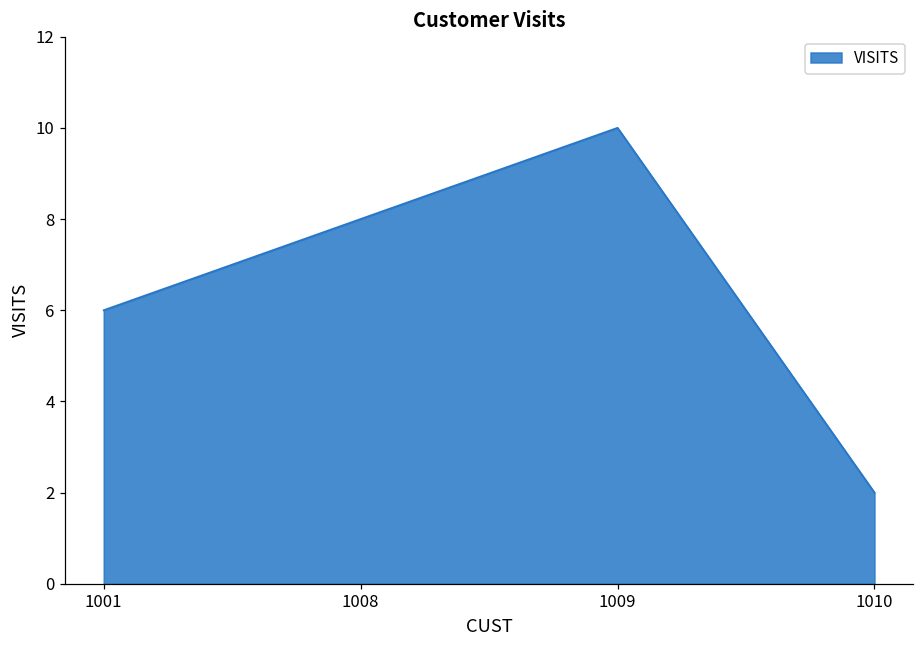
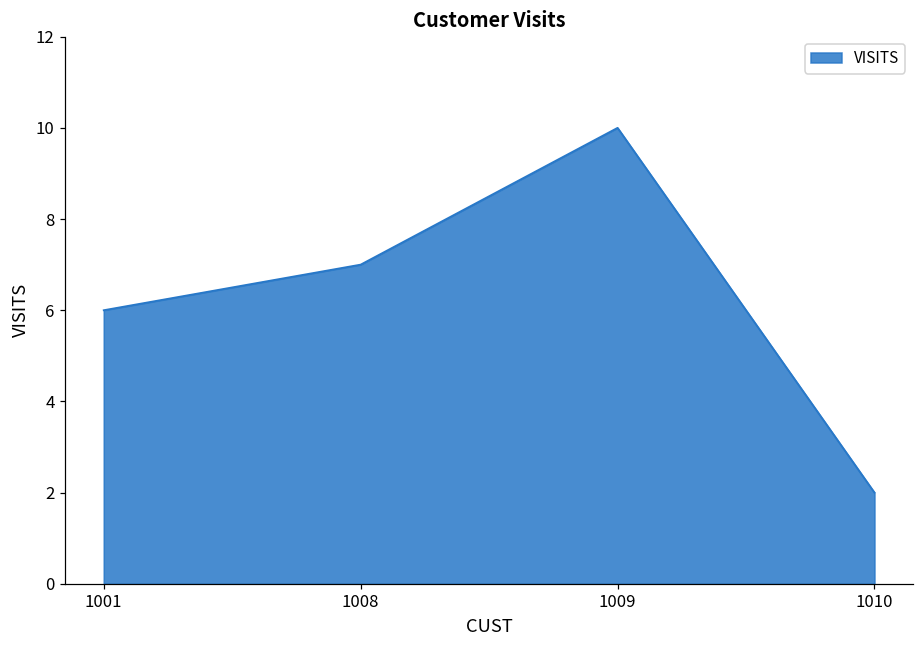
1008: 8 -> 7
